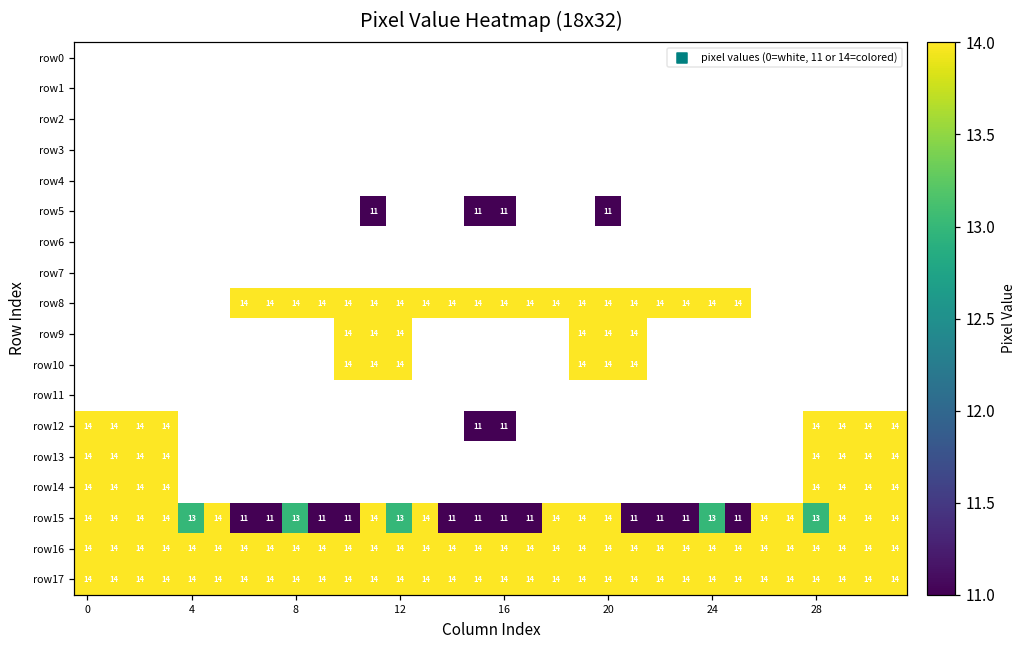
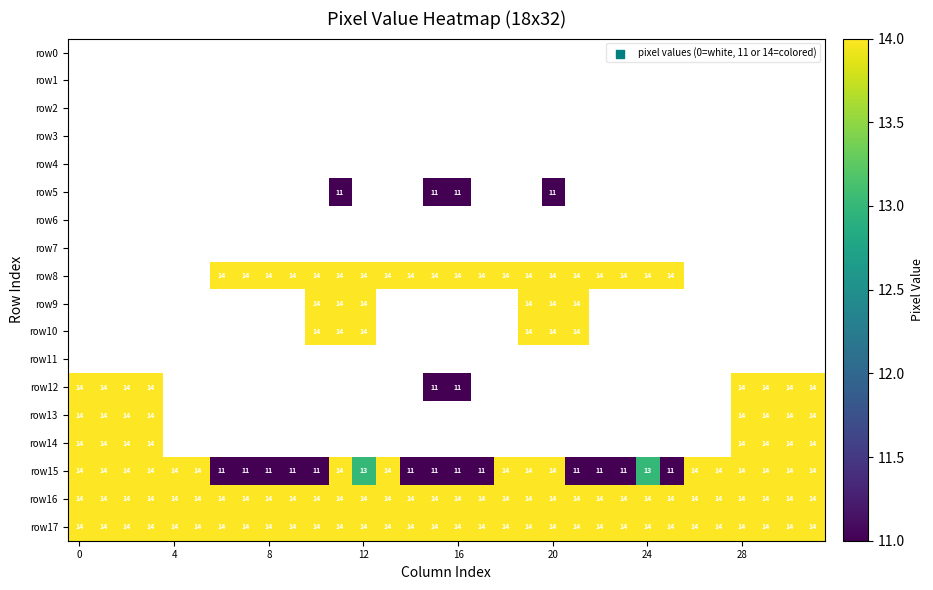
row15, 4: 13 -> 14
row15, 8: 13 -> 11
row15, 28: 13 -> 14
